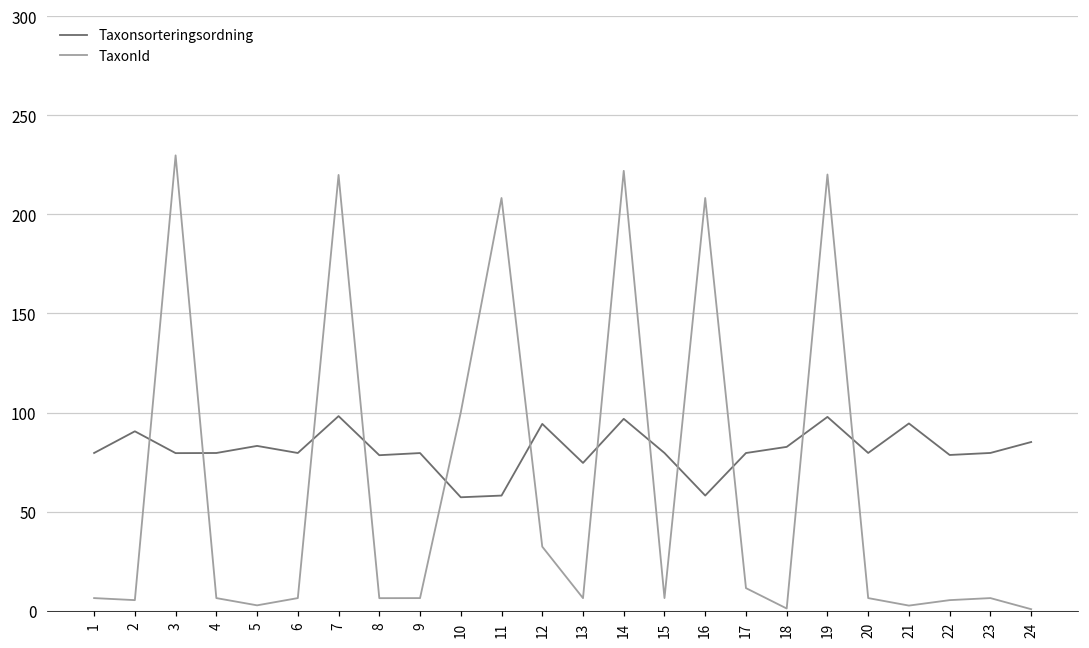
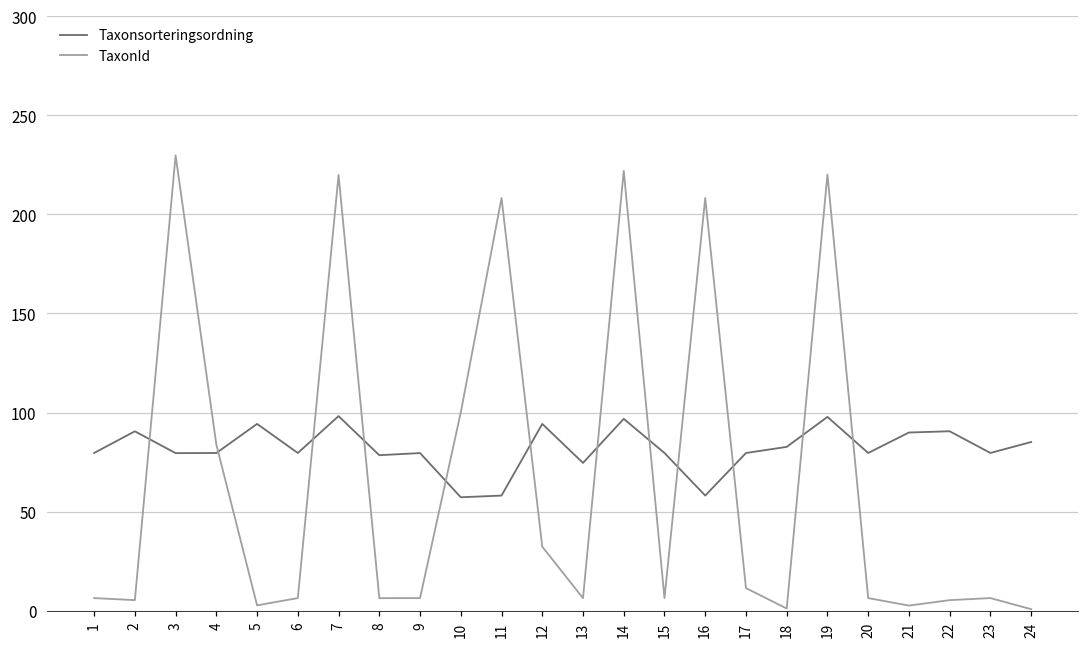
TaxonId, 4: 6 -> 84
Taxonsorteringsordning, 5: 83 -> 94
Taxonsorteringsordning, 21: 95 -> 90
Taxonsorteringsordning, 22: 79 -> 91
